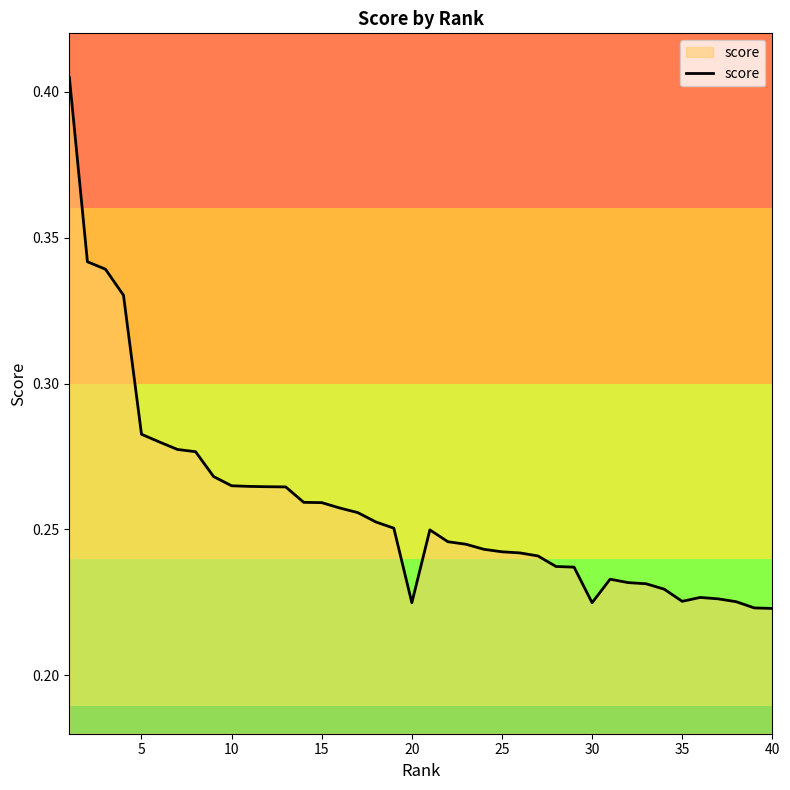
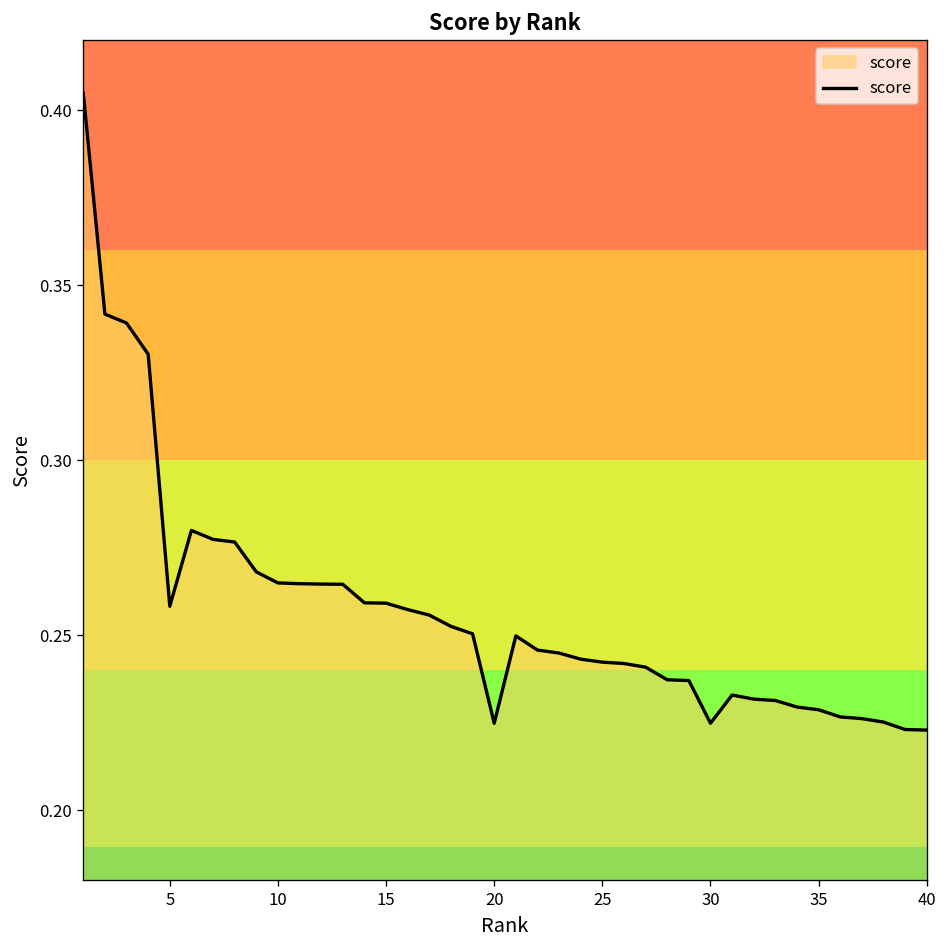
5: 0.283 -> 0.258
35: 0.225 -> 0.229
